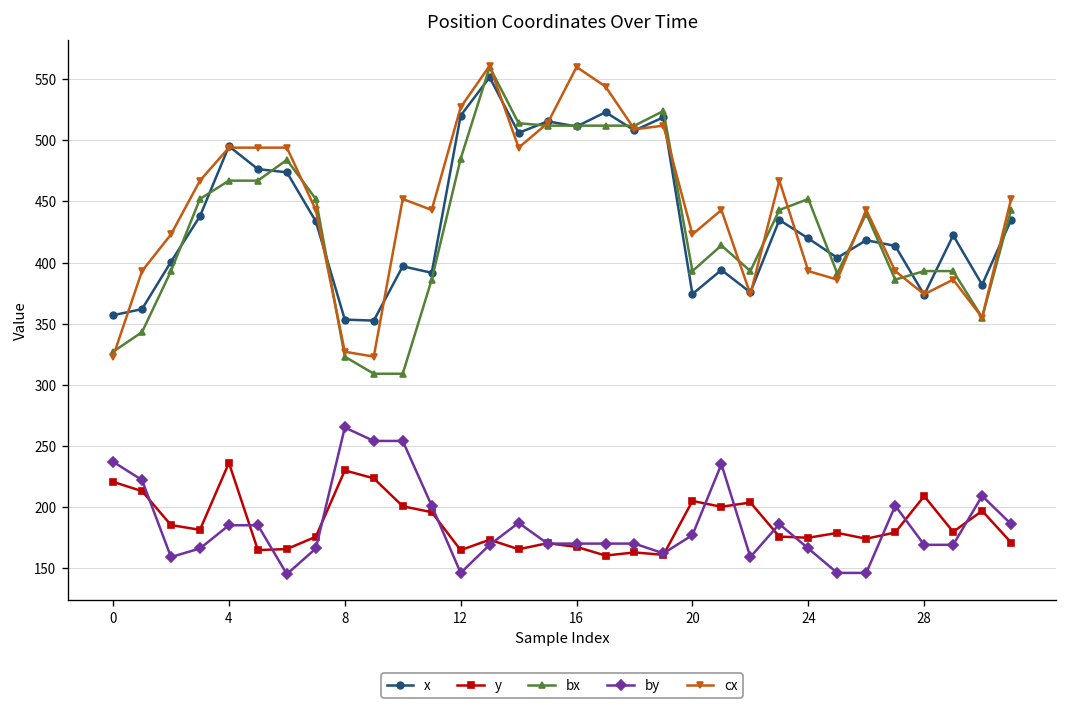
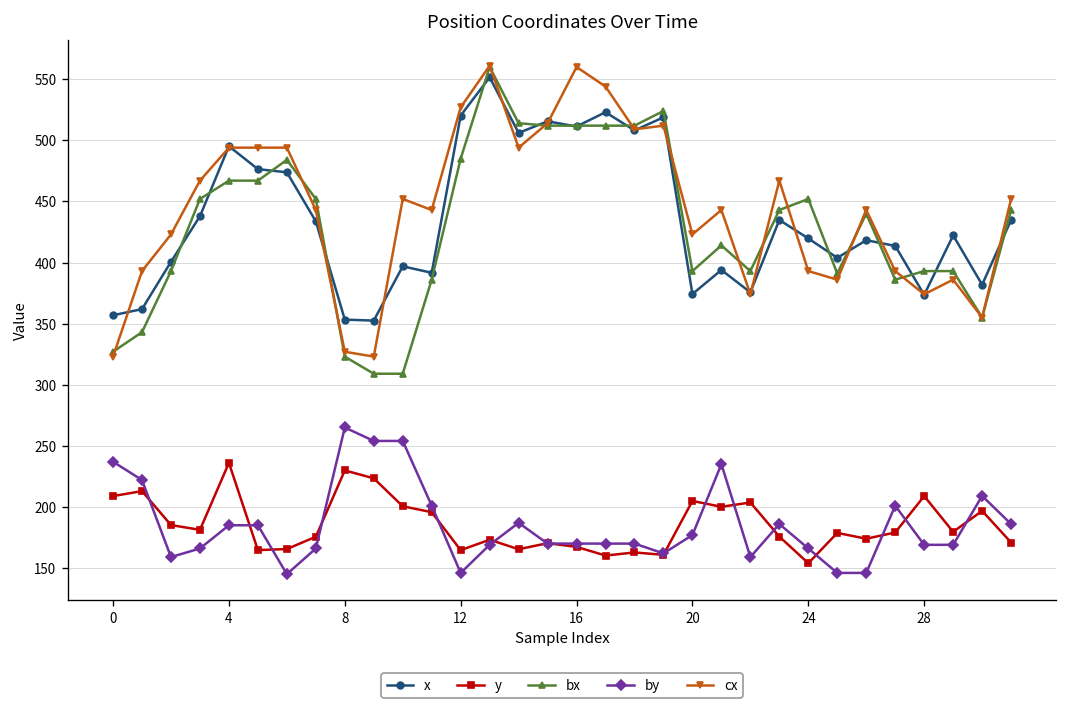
y, 0: 221 -> 209
y, 24: 175 -> 154
